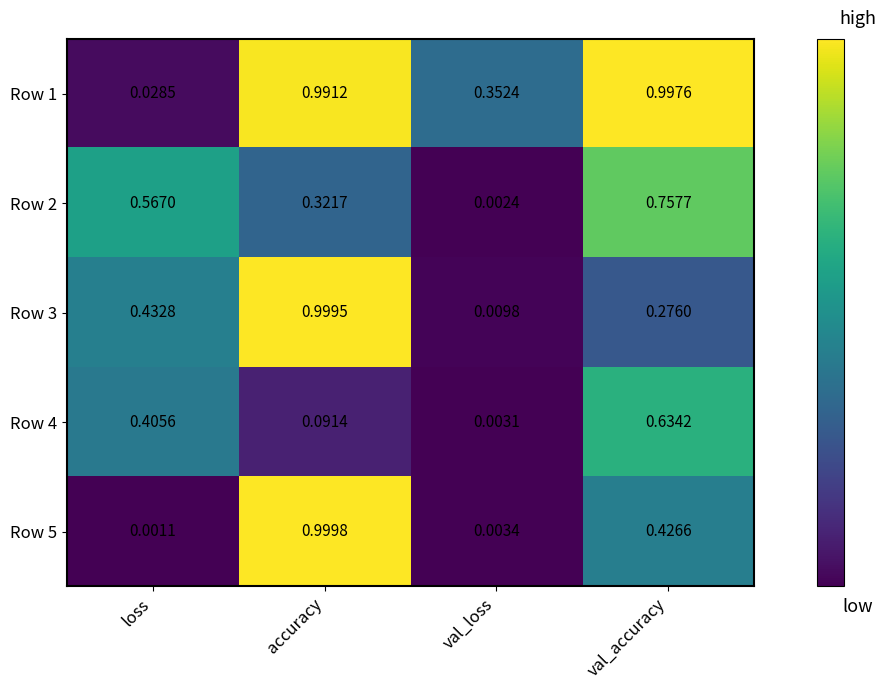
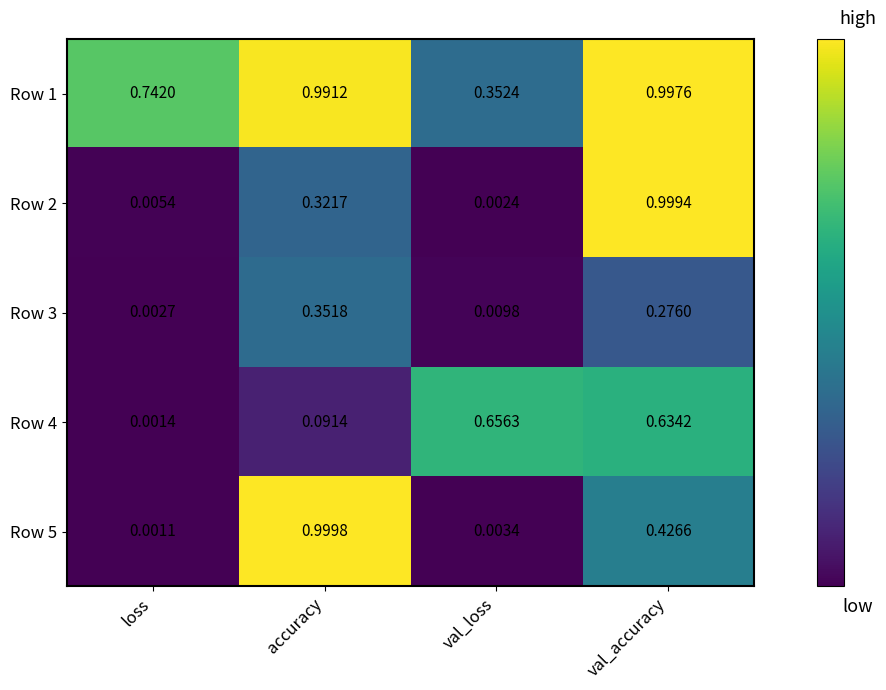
Row 1, loss: 0.0285 -> 0.7420
Row 2, loss: 0.5670 -> 0.0054
Row 2, val_accuracy: 0.7577 -> 0.9994
Row 3, loss: 0.4328 -> 0.0027
Row 3, accuracy: 0.9995 -> 0.3518
Row 4, loss: 0.4056 -> 0.0014
Row 4, val_loss: 0.0031 -> 0.6563
